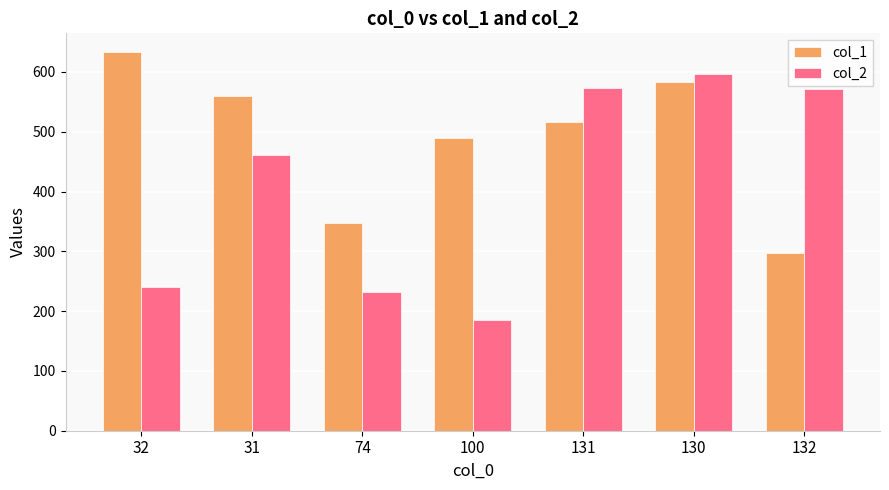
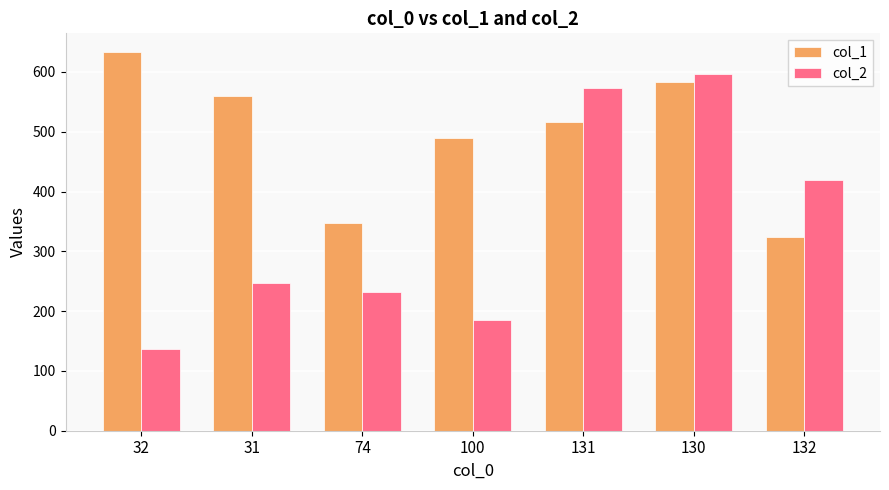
col_2, 32: 240 -> 140
col_2, 31: 460 -> 250
col_1, 132: 300 -> 320
col_2, 132: 570 -> 420
